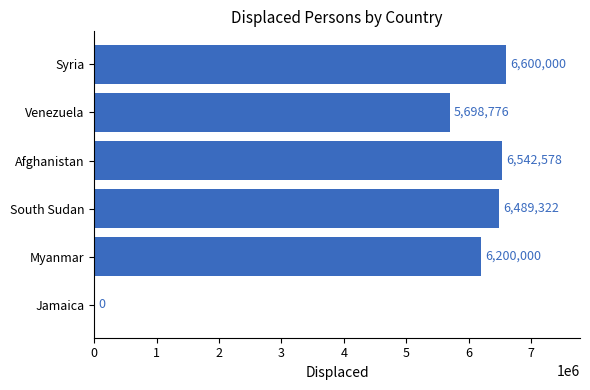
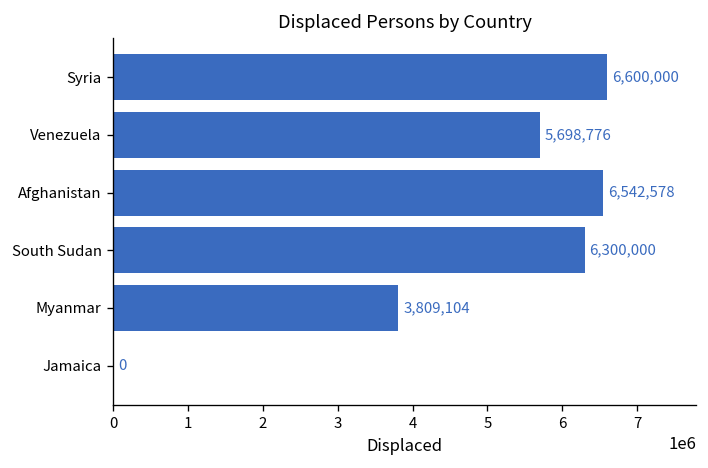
South Sudan: 6,489,322 -> 6,300,000
Myanmar: 6,200,000 -> 3,809,104
